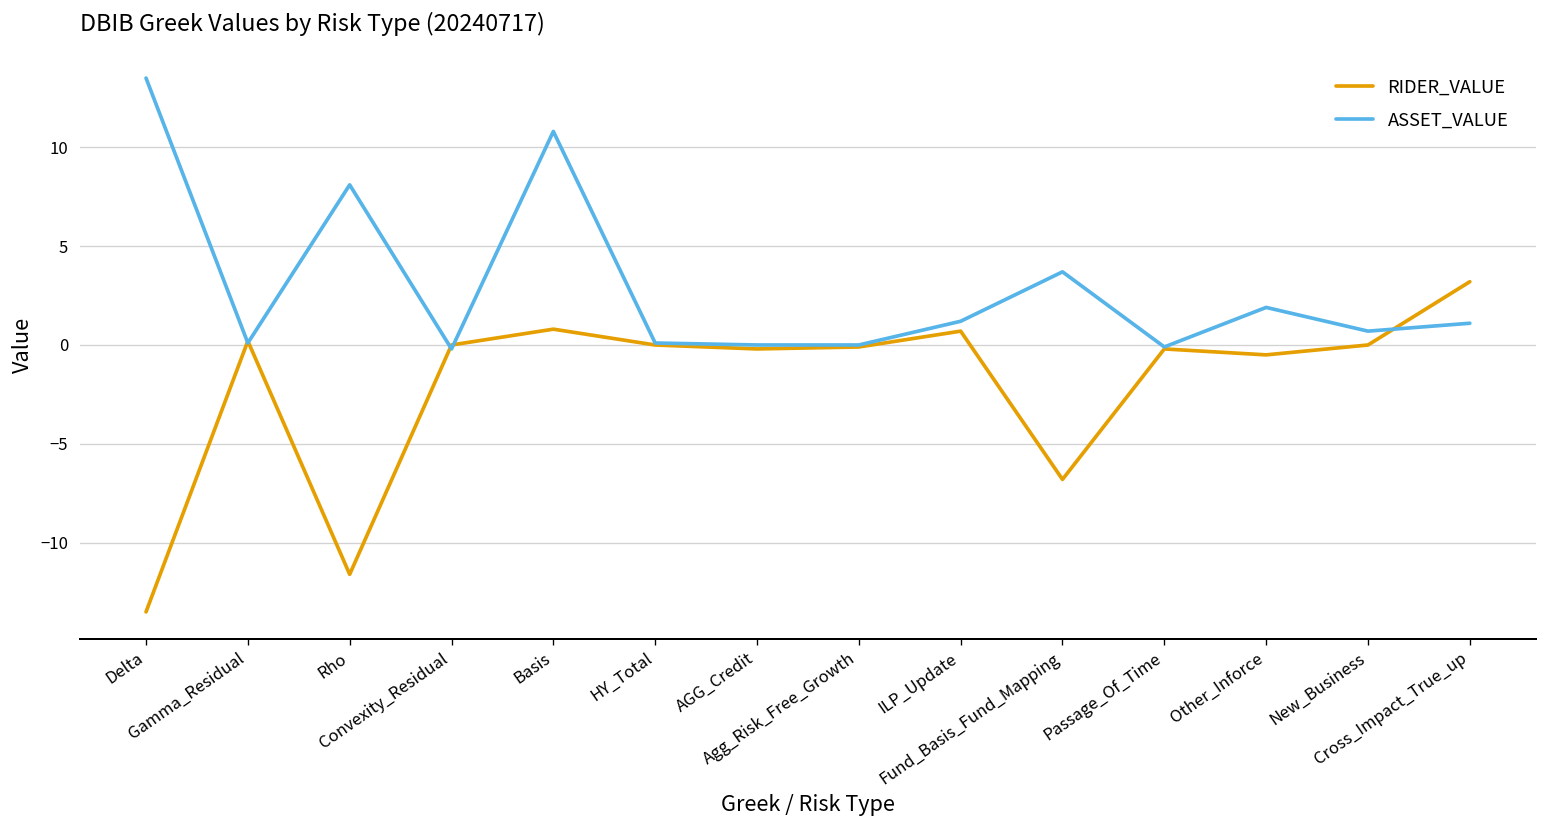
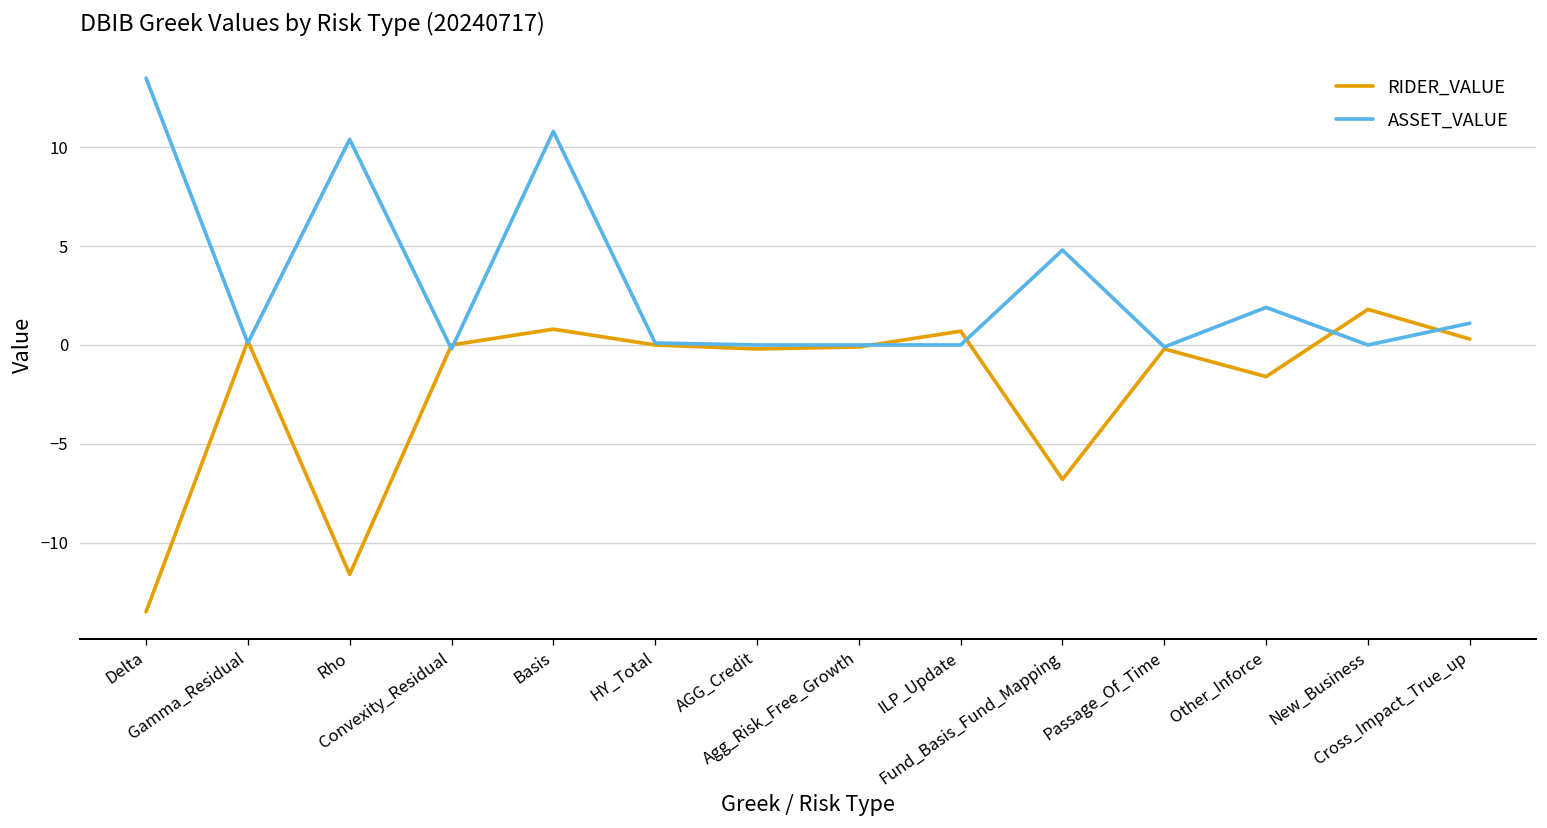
ASSET_VALUE, Rho: 8.1 -> 10.4
ASSET_VALUE, ILP_Update: 1.2 -> 0.0
ASSET_VALUE, Fund_Basis_Fund_Mapping: 3.7 -> 4.8
RIDER_VALUE, Other_Inforce: -0.5 -> -1.6
RIDER_VALUE, New_Business: 0.0 -> 1.8
ASSET_VALUE, New_Business: 0.7 -> 0.0
RIDER_VALUE, Cross_Impact_True_up: 3.2 -> 0.3
